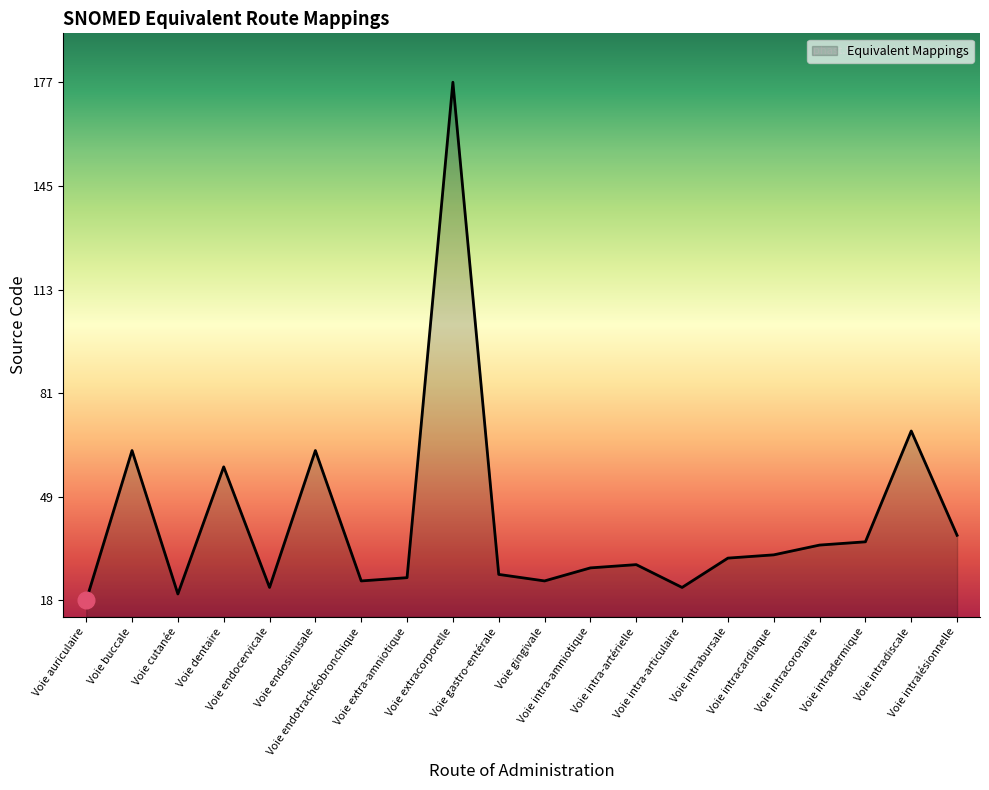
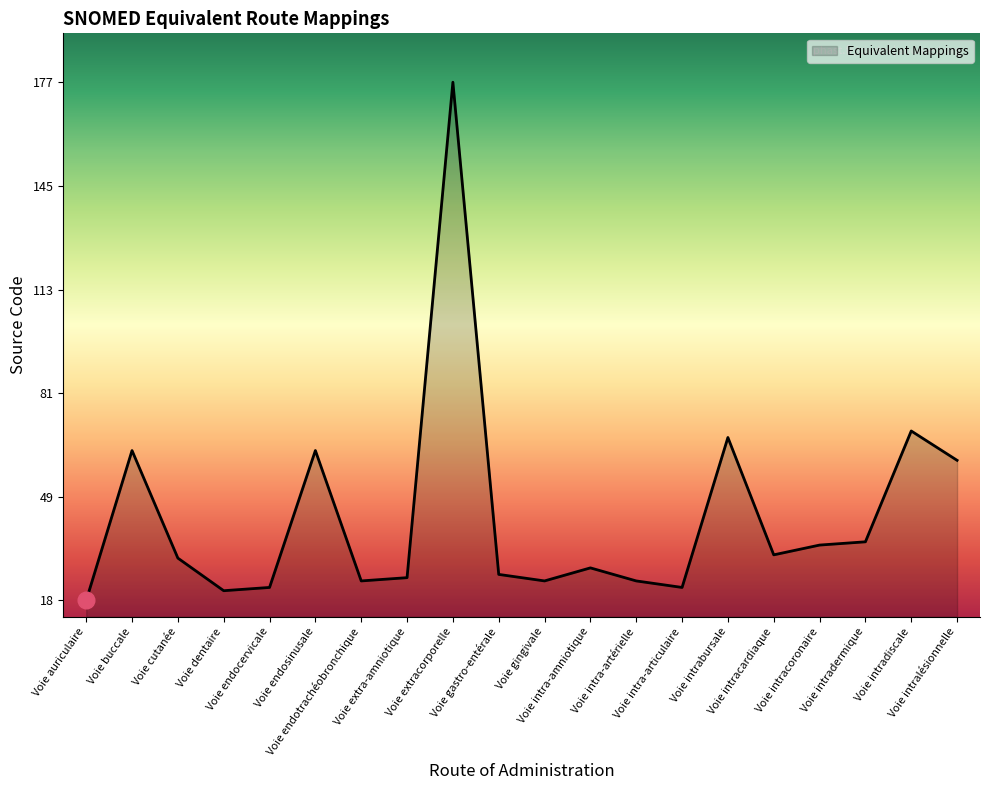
Equivalent Mappings, Voie cutanée: 20 -> 31
Equivalent Mappings, Voie dentaire: 59 -> 21
Equivalent Mappings, Voie intra-artérielle: 29 -> 24
Equivalent Mappings, Voie intrabursale: 31 -> 68
Equivalent Mappings, Voie intralésionnelle: 38 -> 61
